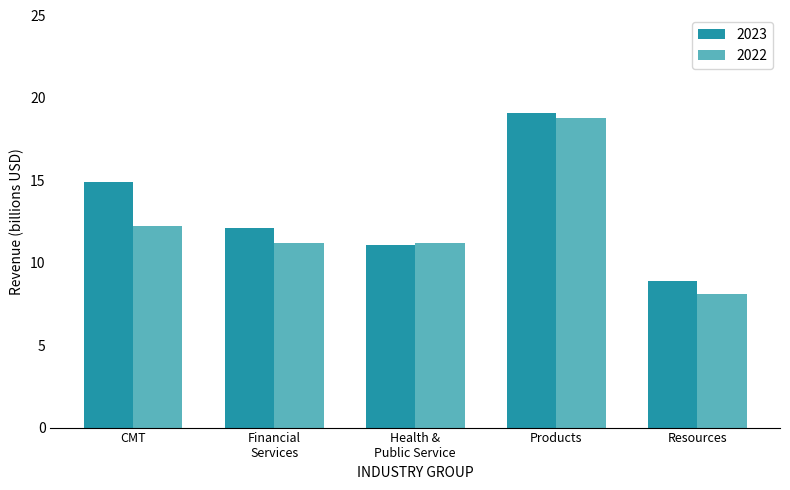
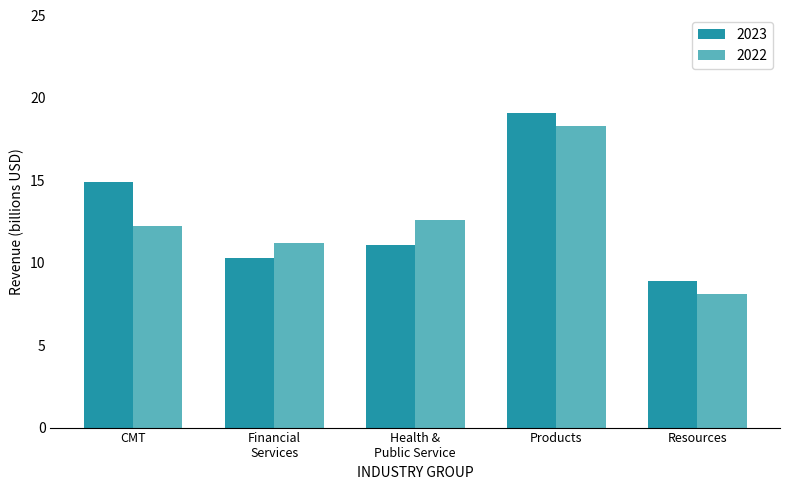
2023, Financial Services: 12.1 -> 10.3
2022, Health & Public Service: 11.2 -> 12.6
2022, Products: 18.8 -> 18.3
